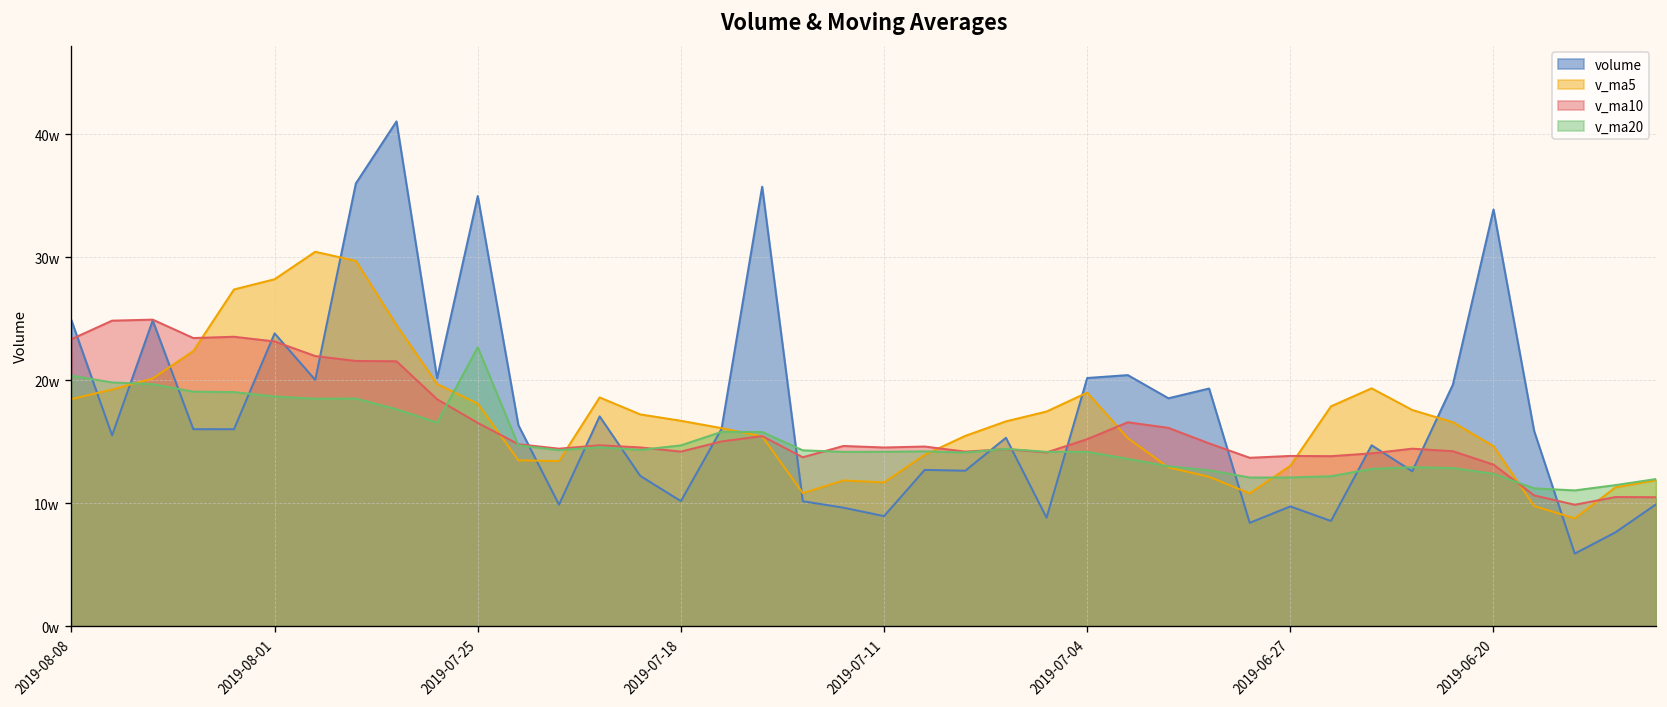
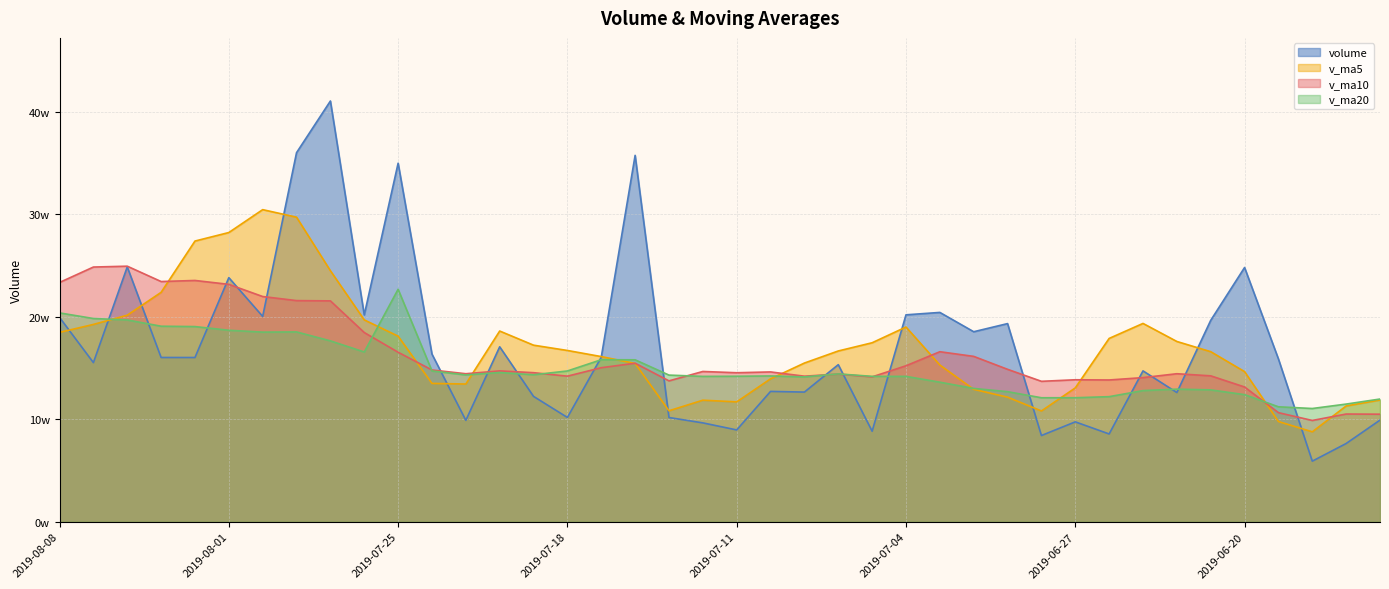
volume, 2019-08-08: 24.9w -> 19.9w
volume, 2019-06-20: 33.9w -> 24.8w
